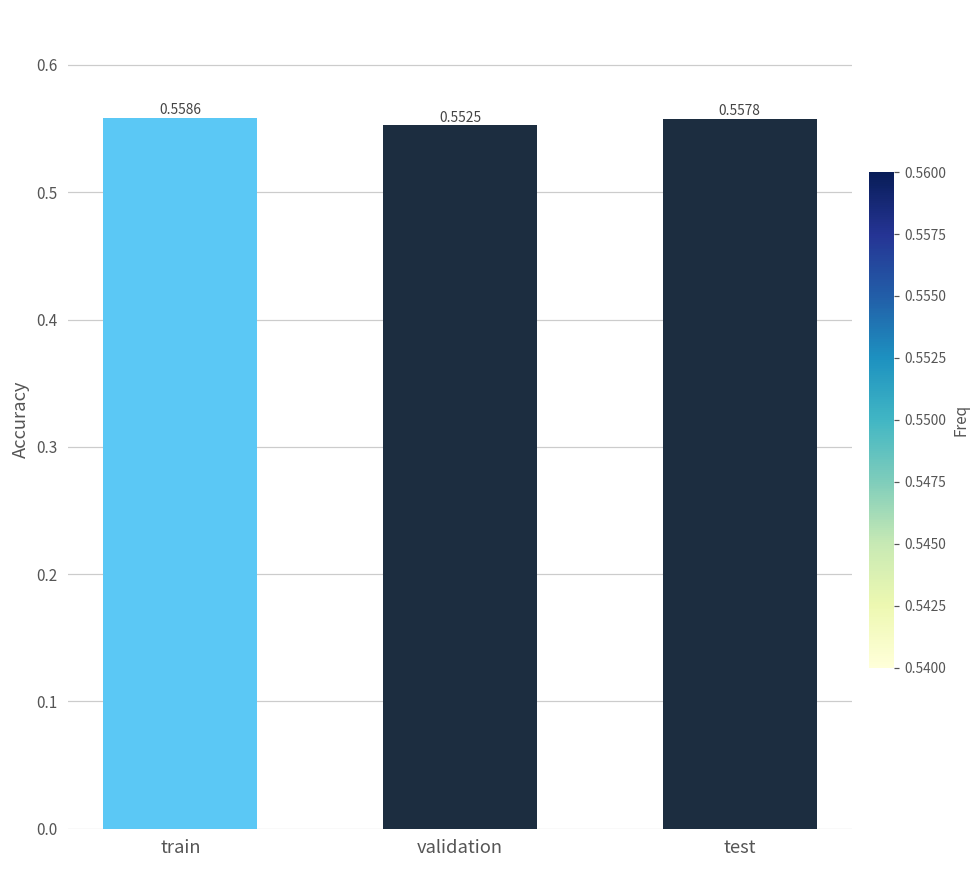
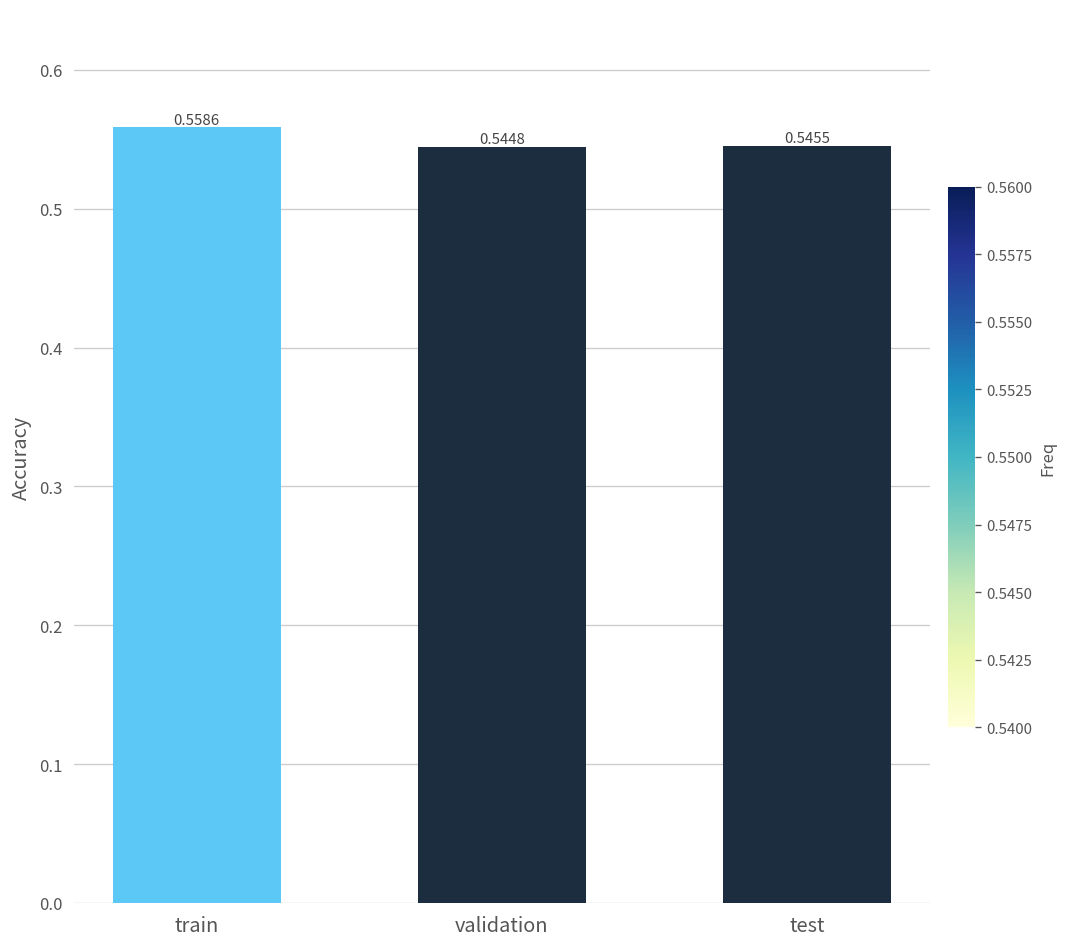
validation: 0.5525 -> 0.5448
test: 0.5578 -> 0.5455
